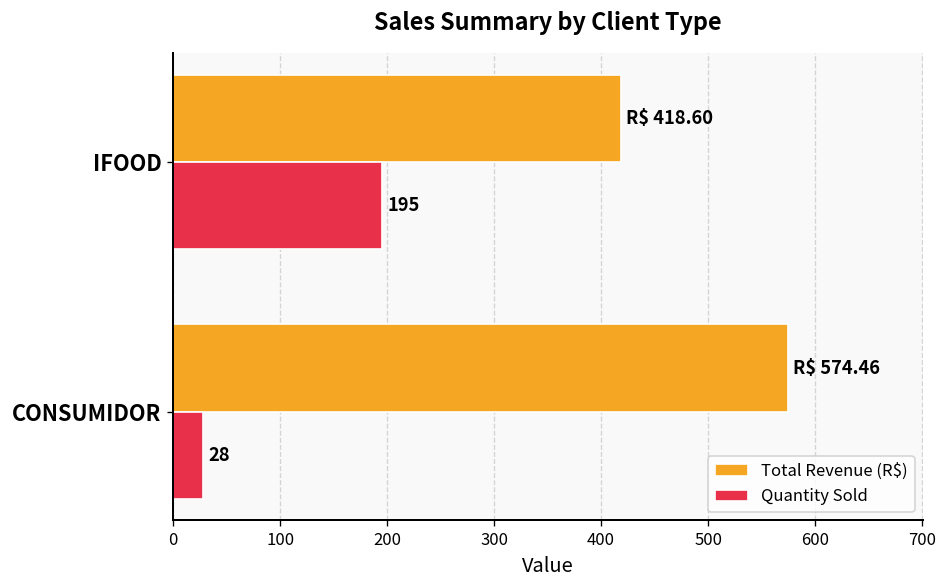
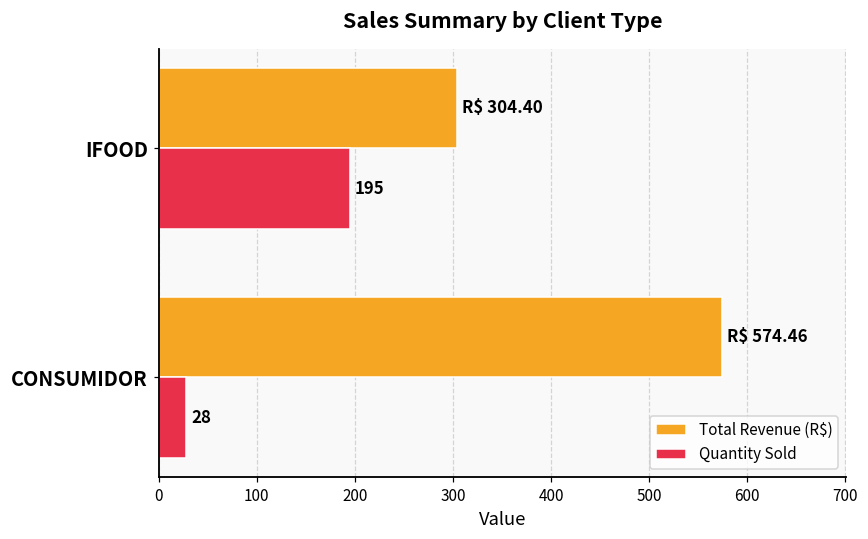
Total Revenue (R$), IFOOD: 418.60 -> 304.40
